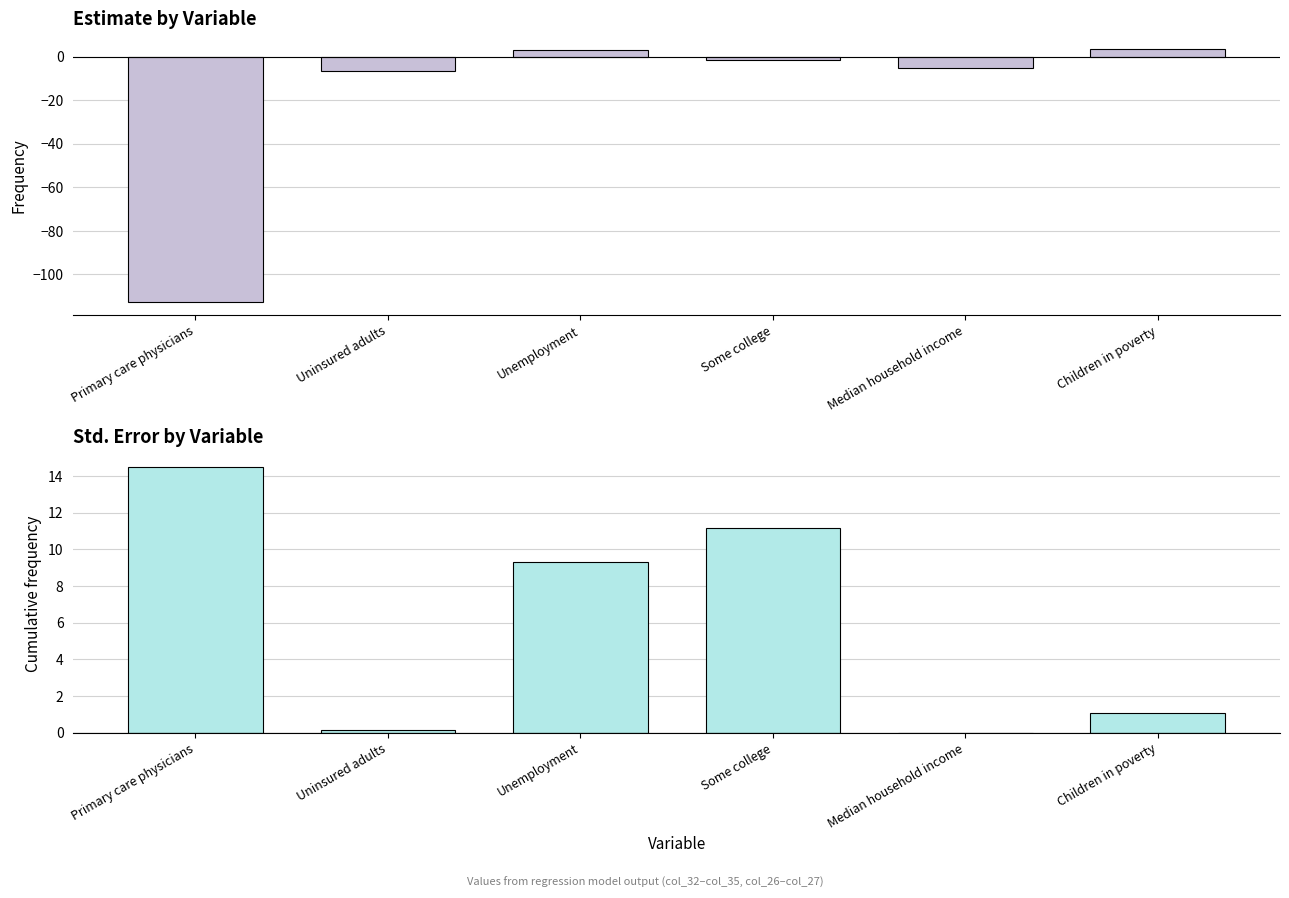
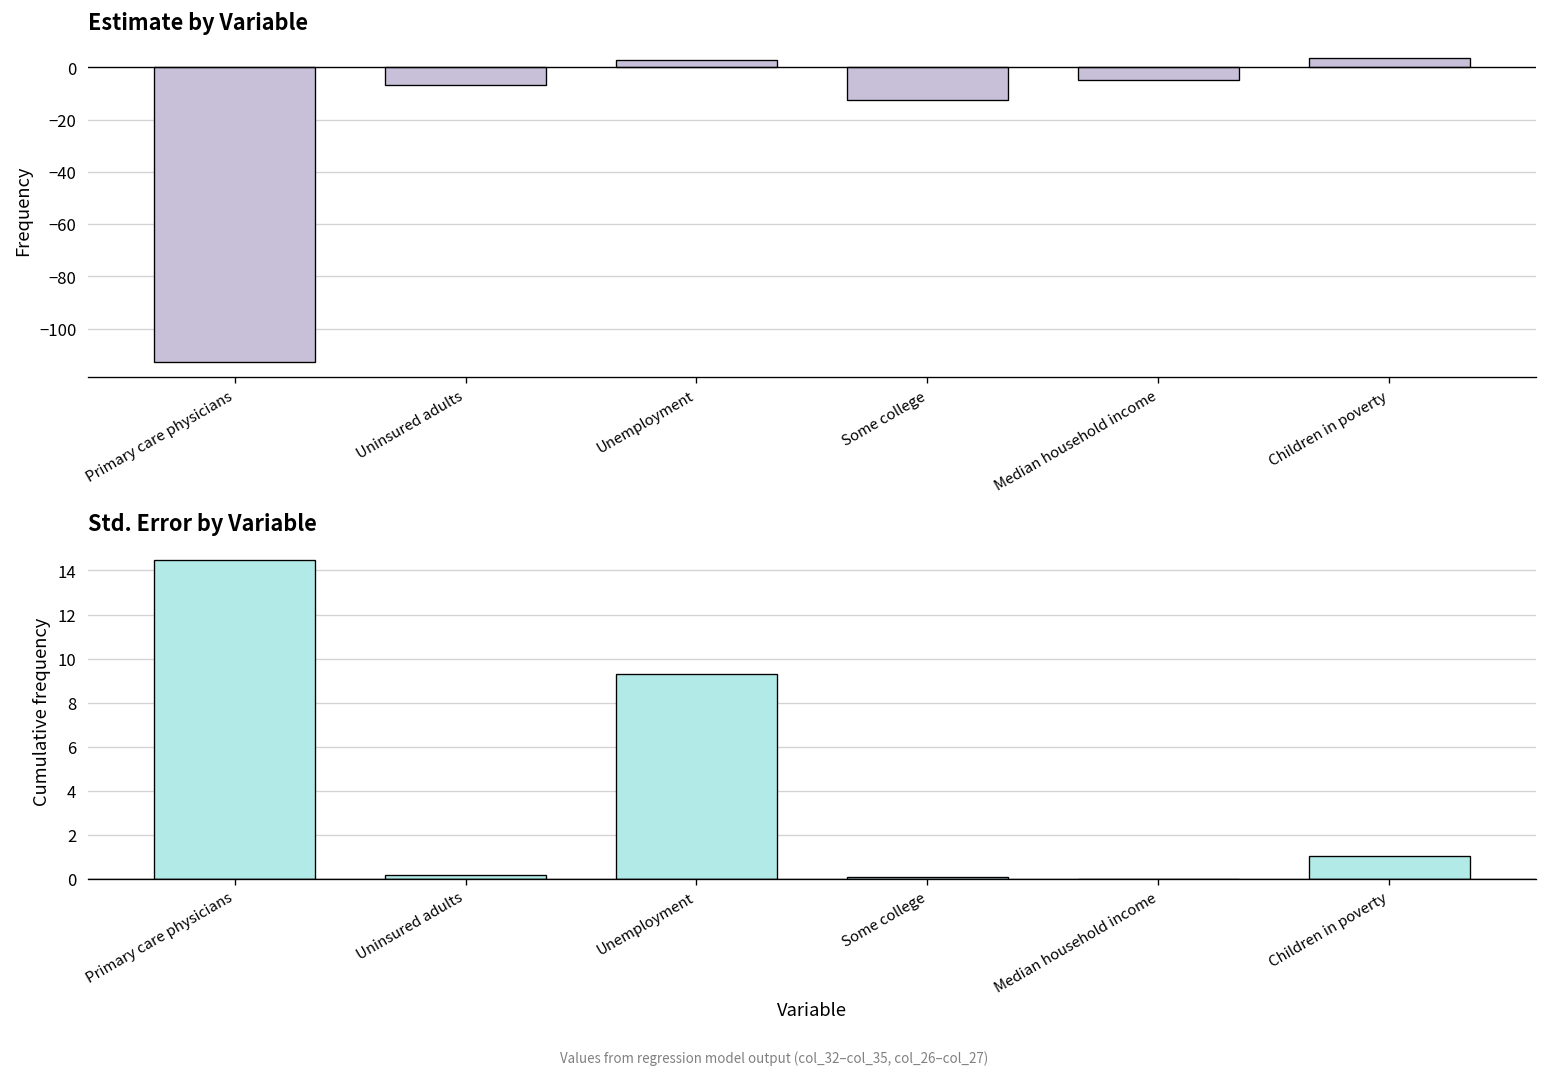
Estimate by Variable, Some college: -1 -> -12
Std. Error by Variable, Some college: 11.2 -> 0.1
